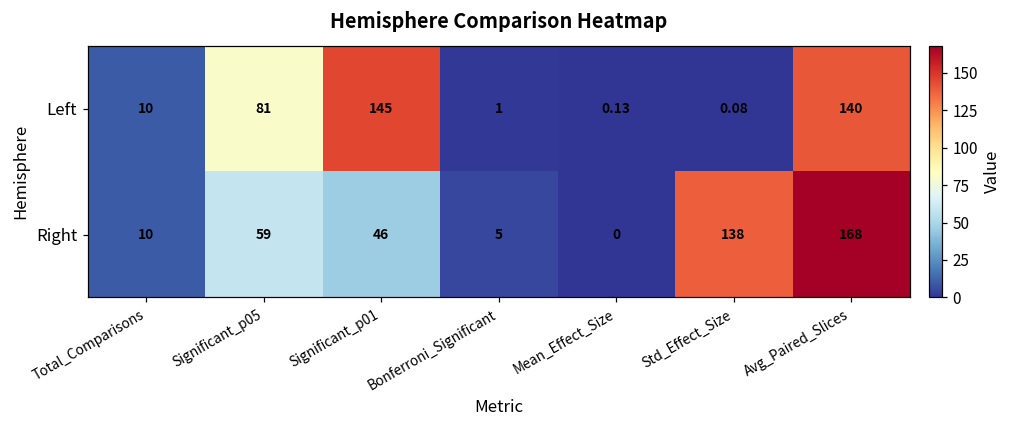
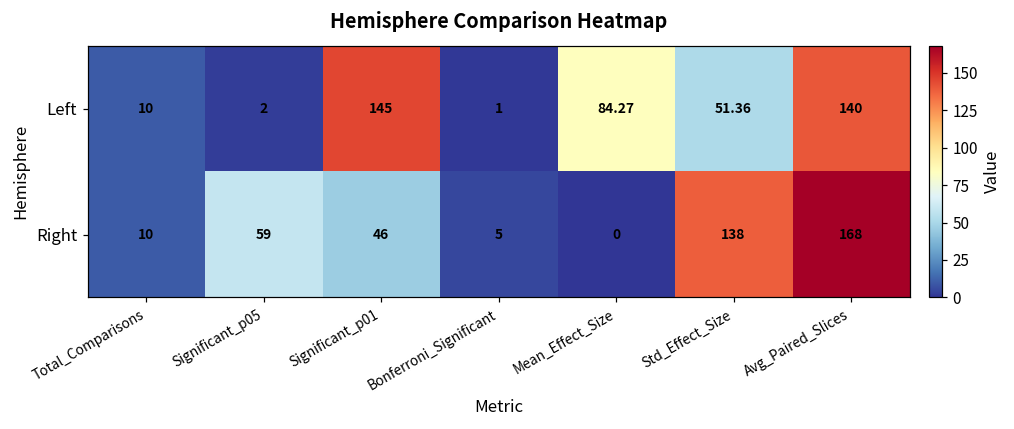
Left, Significant_p05: 81 -> 2
Left, Mean_Effect_Size: 0.13 -> 84.27
Left, Std_Effect_Size: 0.08 -> 51.36
